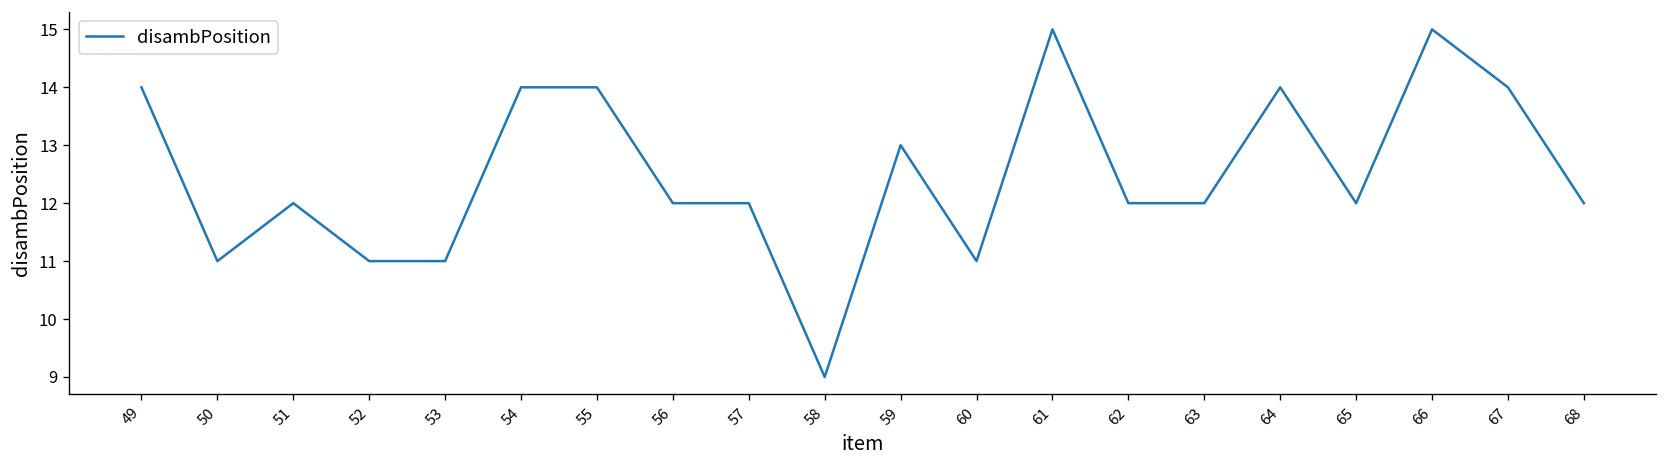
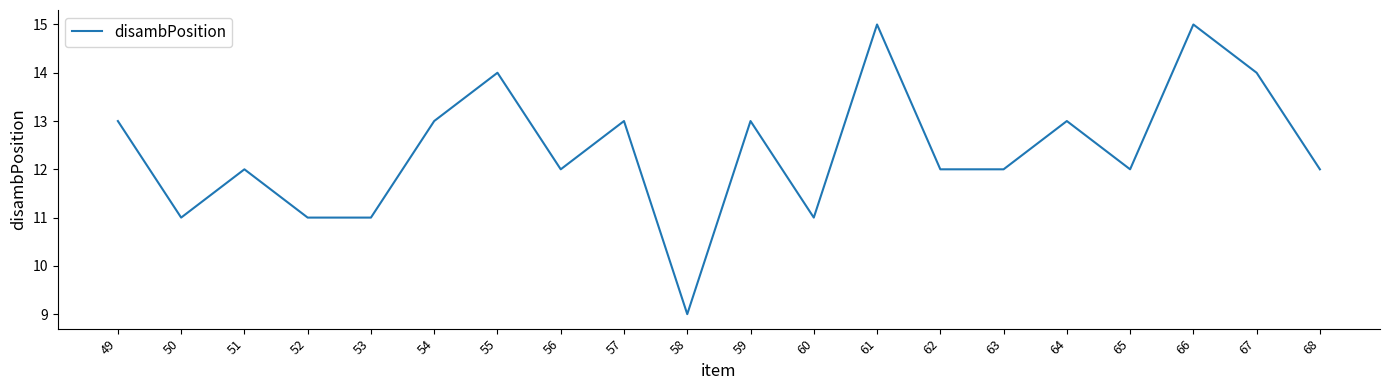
49: 14 -> 13
54: 14 -> 13
57: 12 -> 13
64: 14 -> 13
